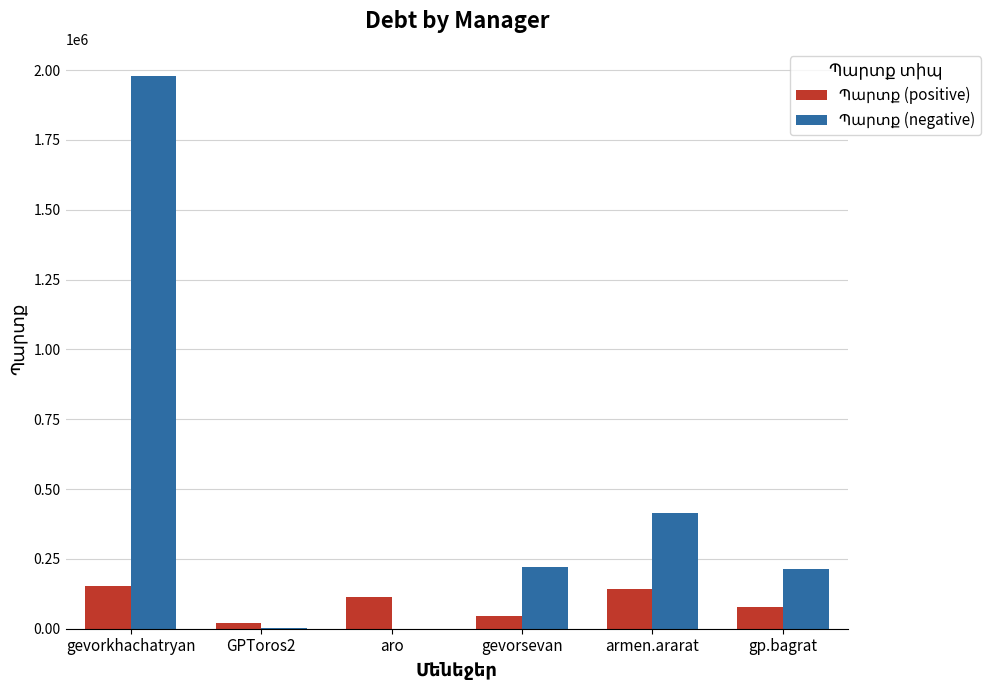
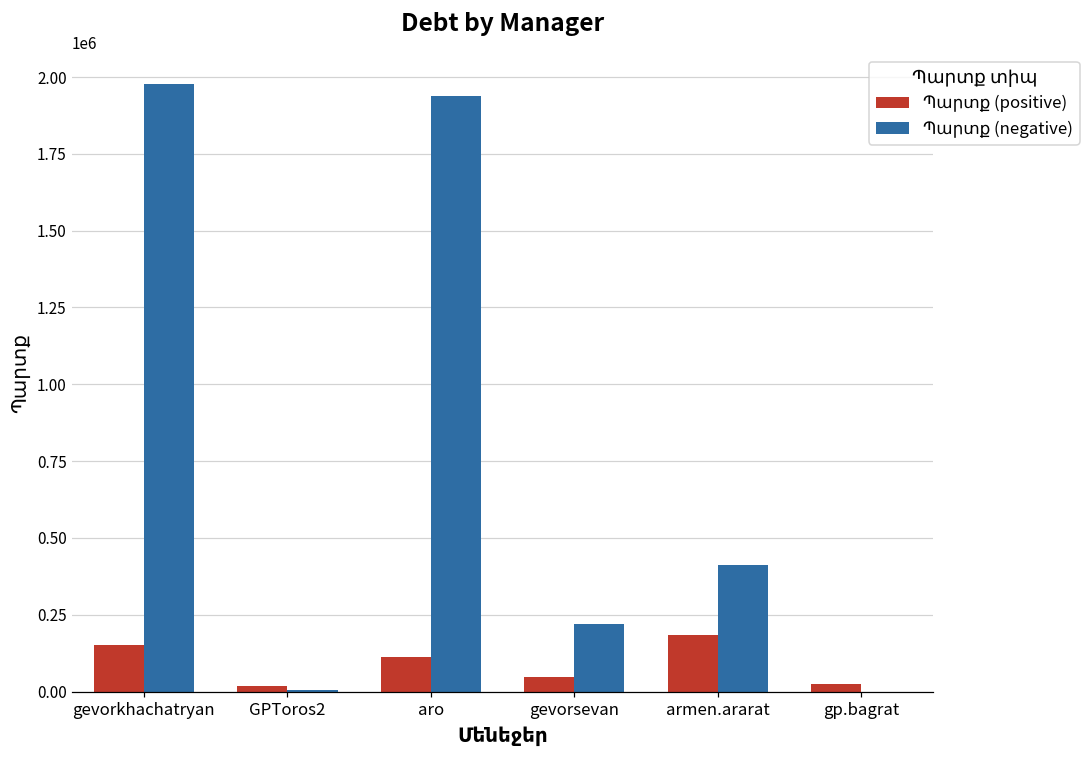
Պարտք (negative), aro: 0 -> 1940000
Պարտք (positive), armen.ararat: 140000 -> 180000
Պարտք (positive), gp.bagrat: 80000 -> 30000
Պարտք (negative), gp.bagrat: 210000 -> 0
